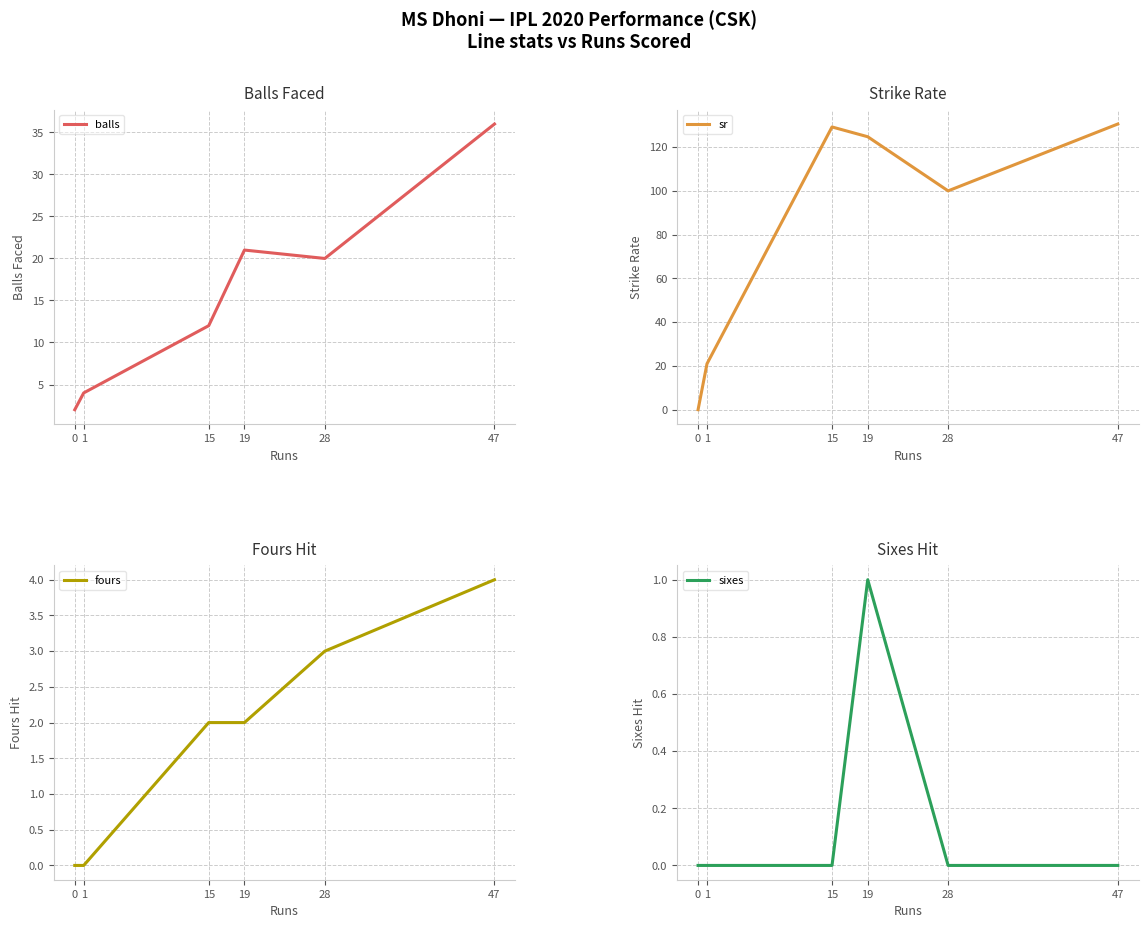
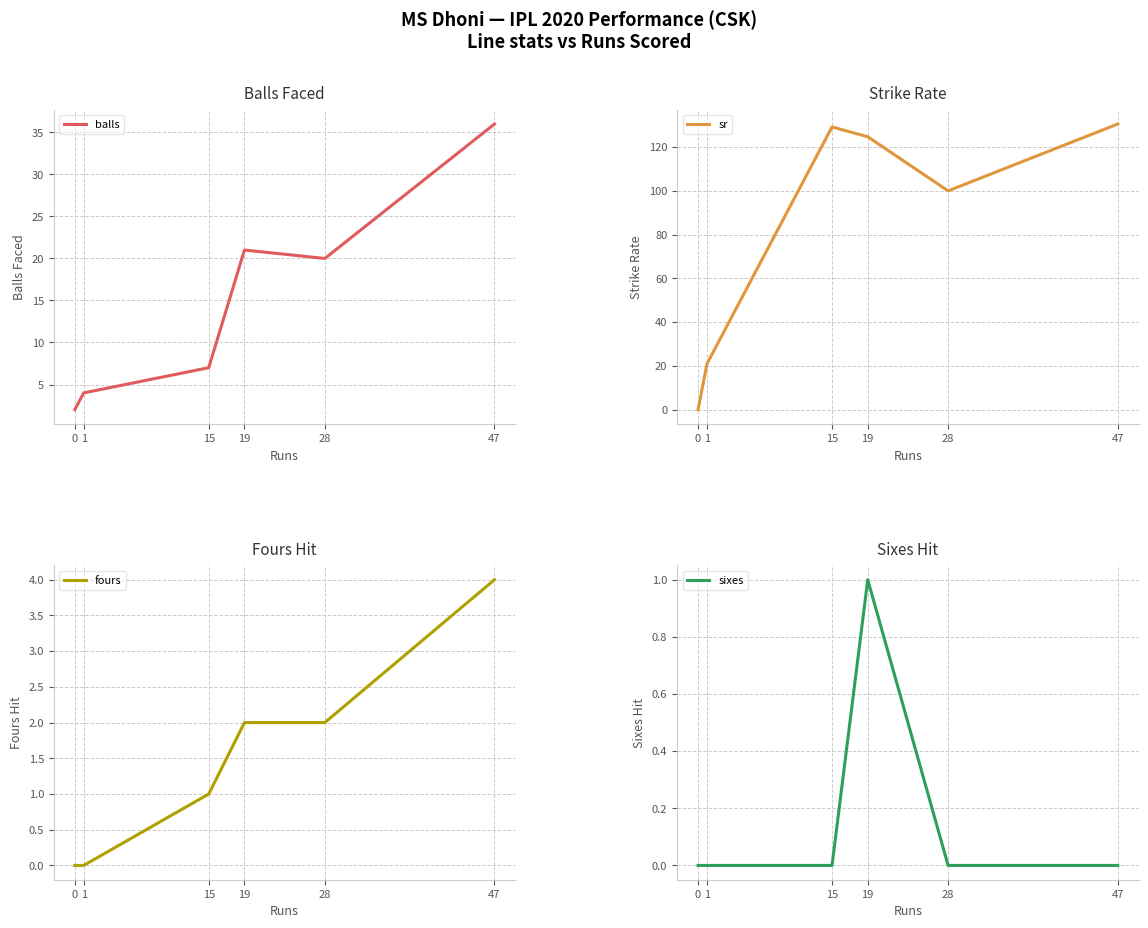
Balls Faced, 15: 12 -> 7
Fours Hit, 15: 2 -> 1
Fours Hit, 28: 3 -> 2
